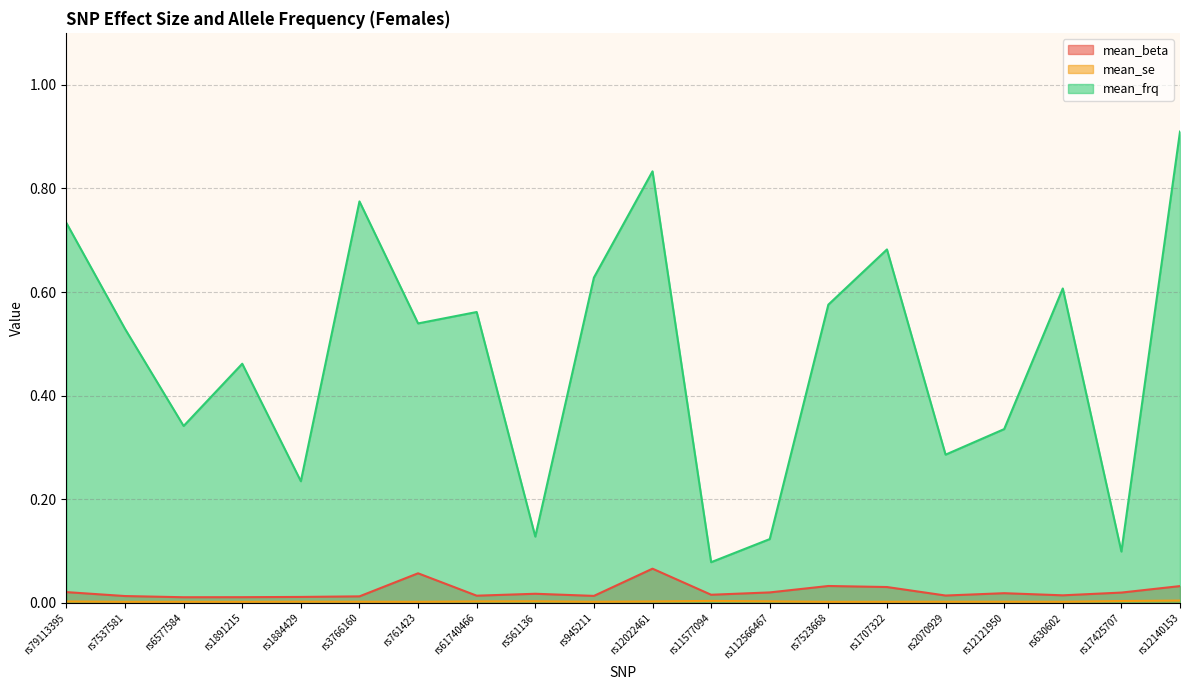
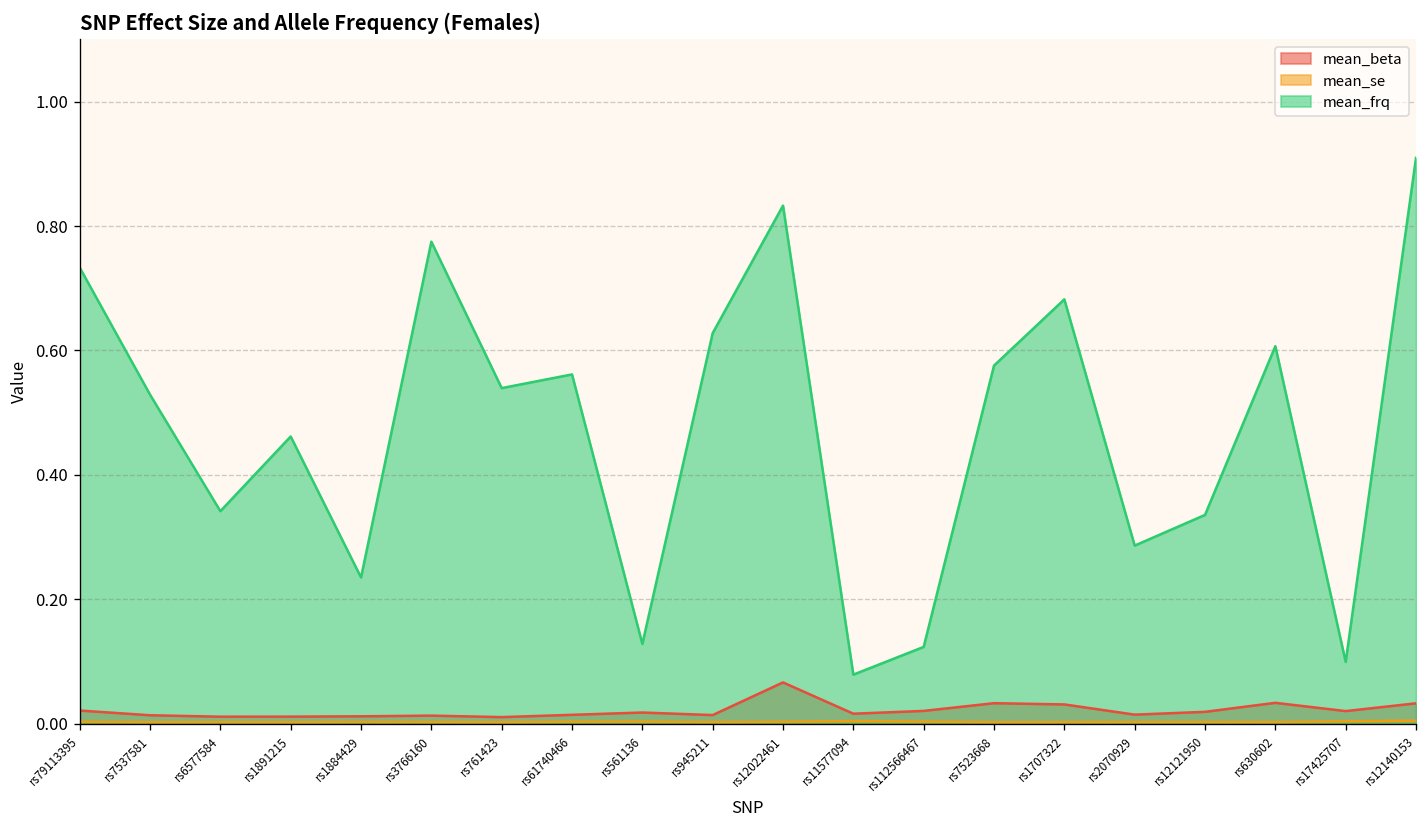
mean_beta, rs761423: 0.06 -> 0.01
mean_beta, rs630602: 0.01 -> 0.03
